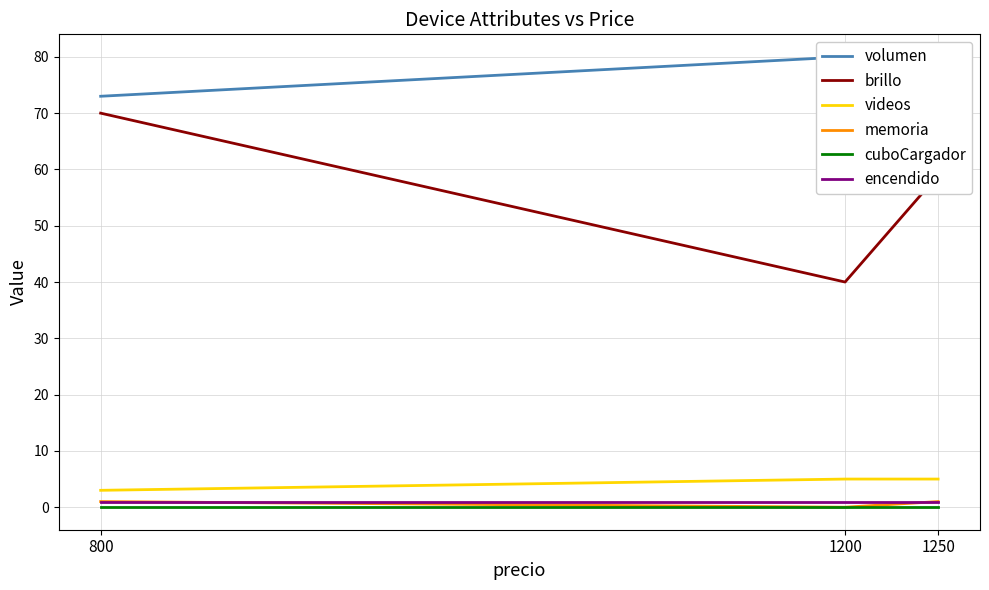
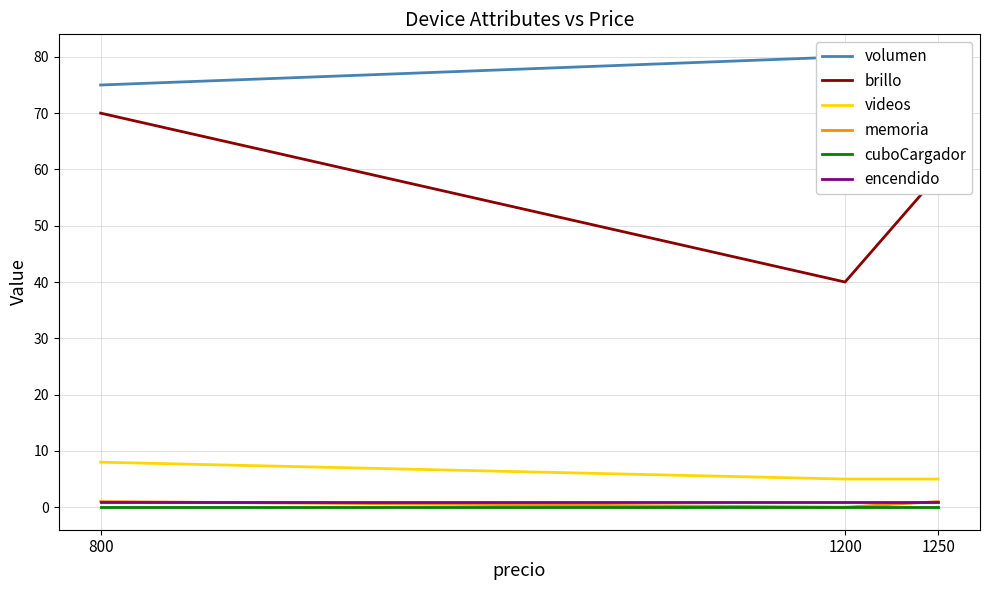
volumen, 800: 73 -> 75
videos, 800: 3 -> 8
